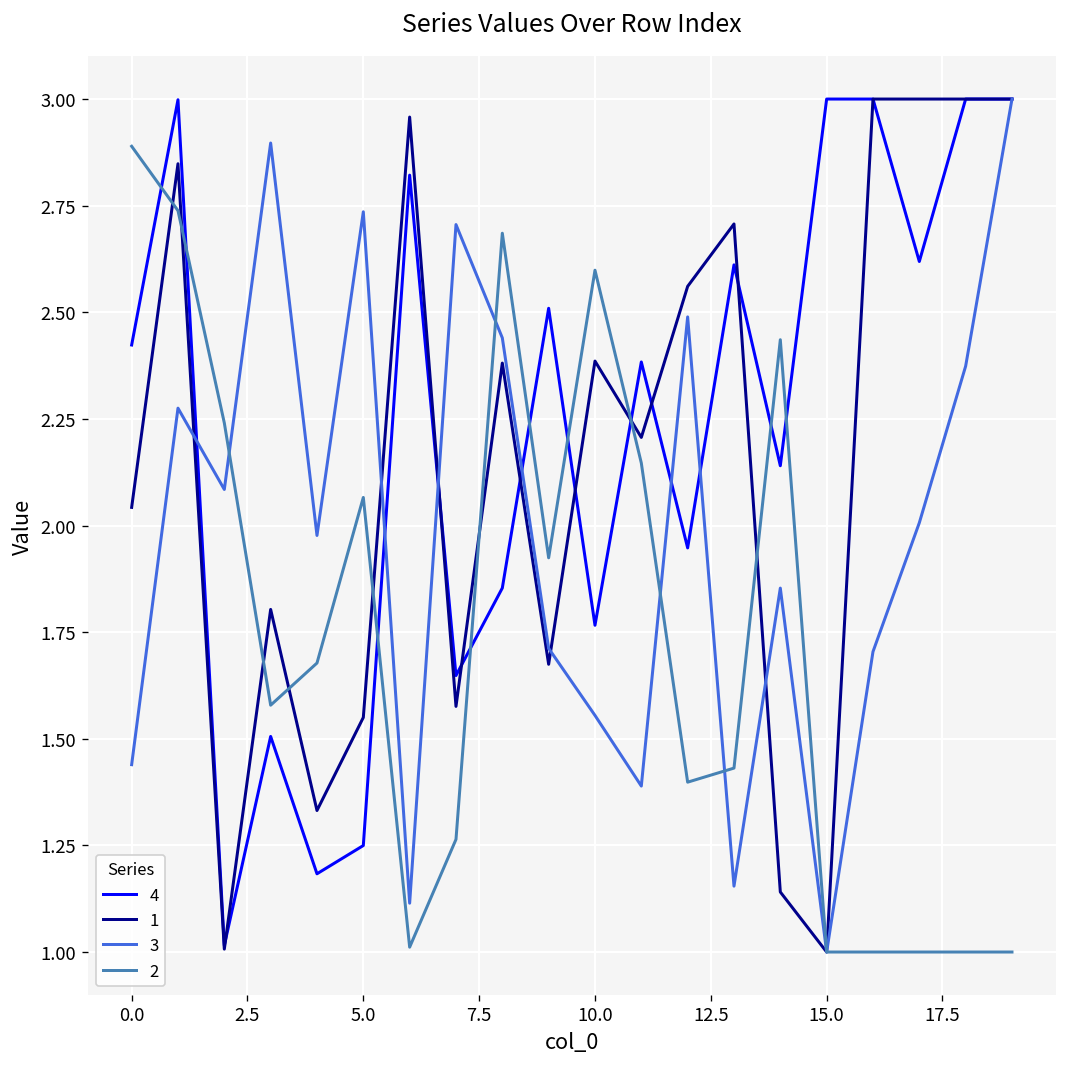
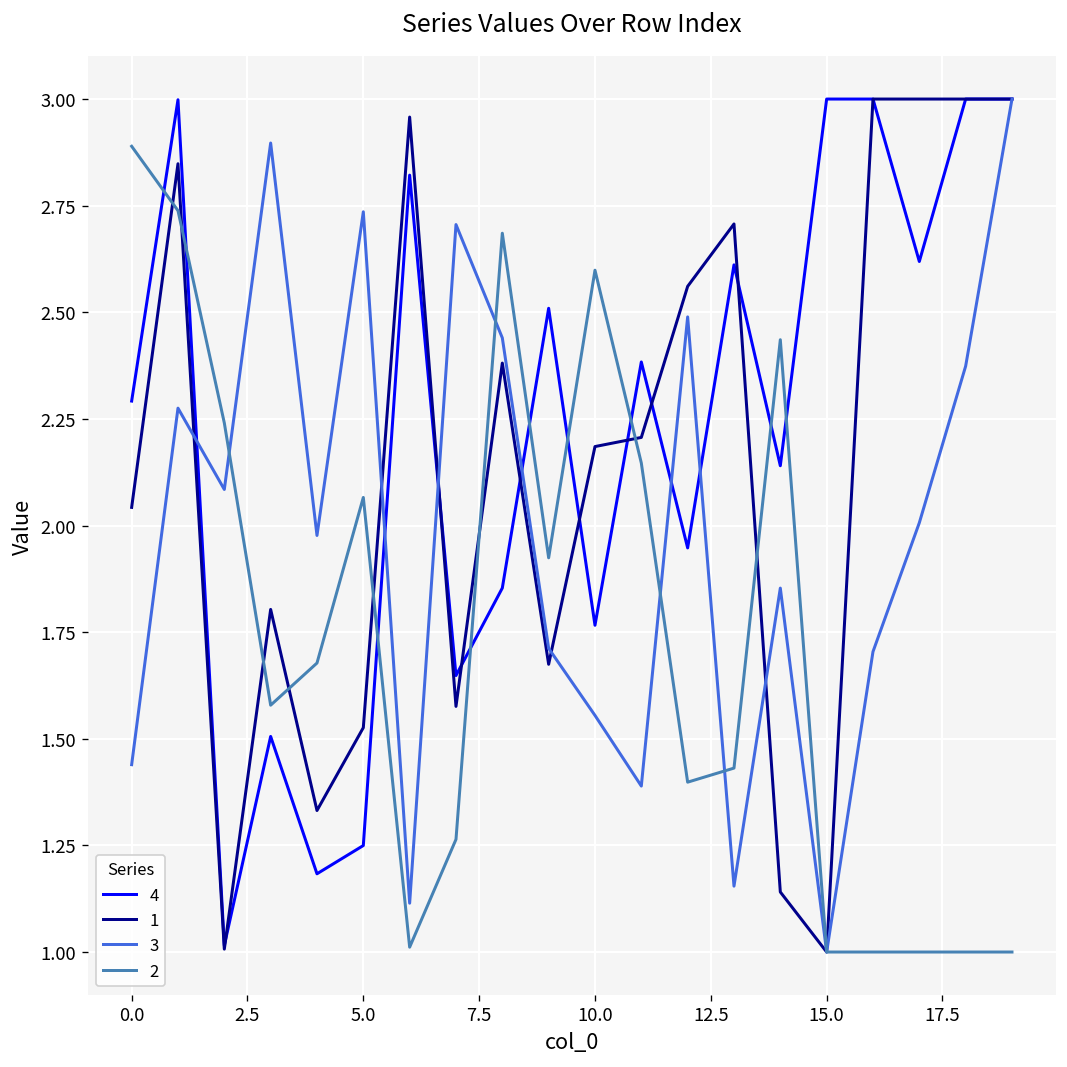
4, 0.0: 2.42 -> 2.29
1, 5.0: 1.55 -> 1.53
1, 10.0: 2.39 -> 2.19
